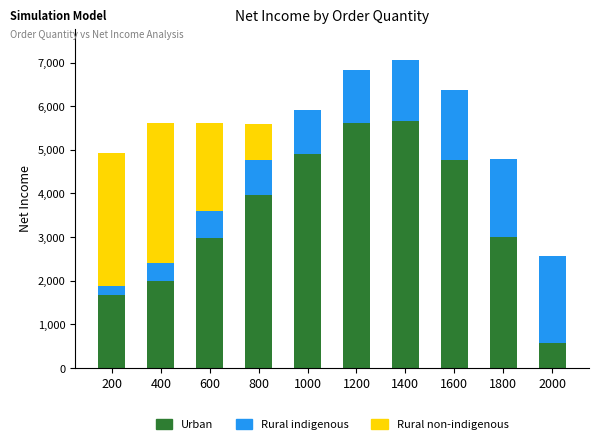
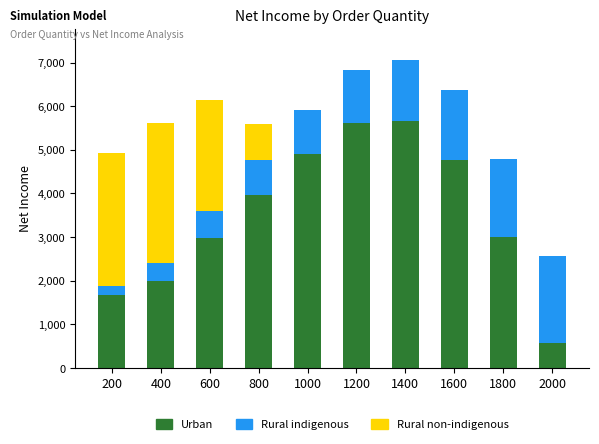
Rural non-indigenous, 600: 2,000 -> 2,600
